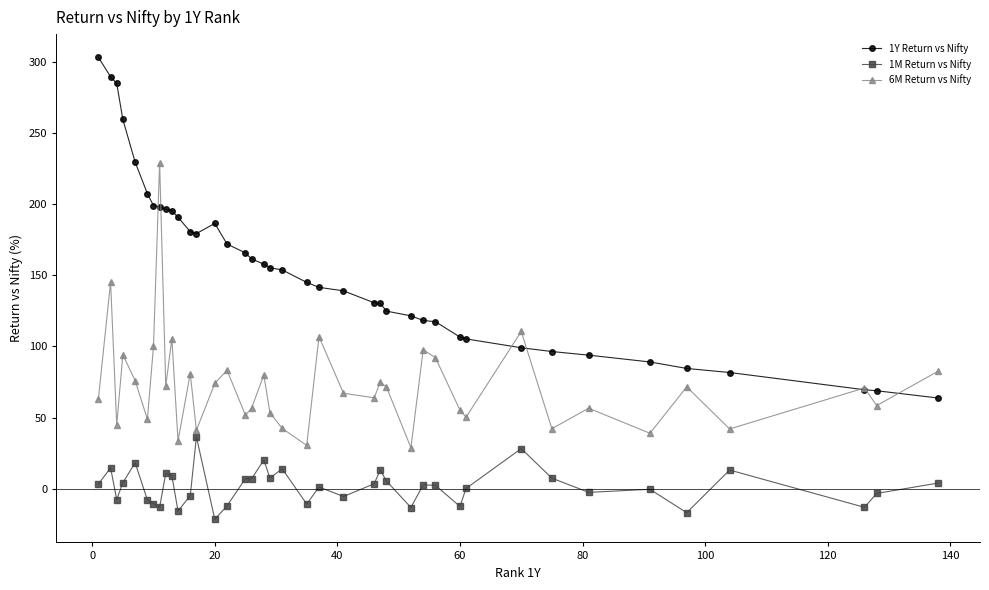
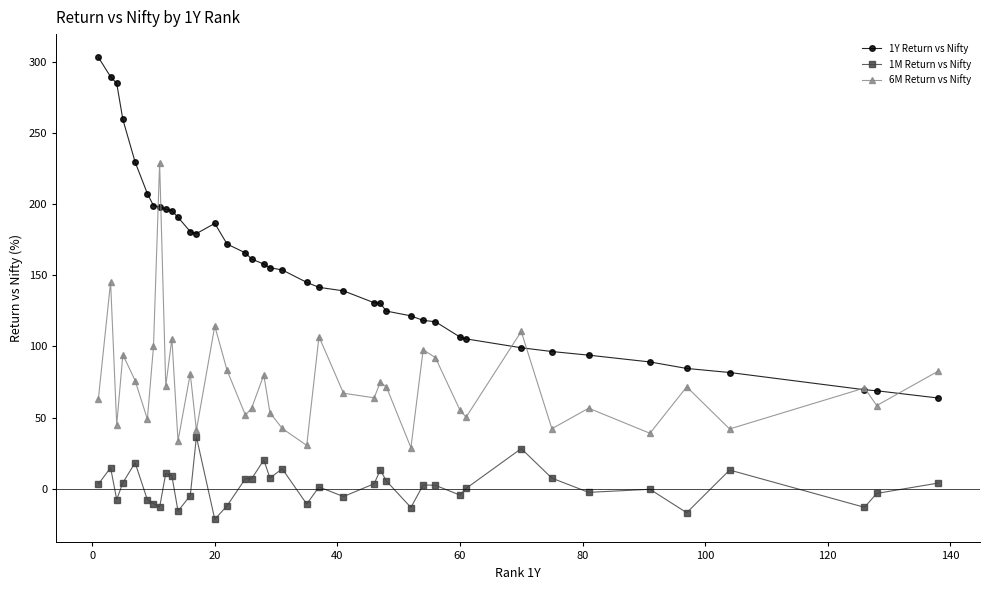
6M Return vs Nifty, 20: 74 -> 114
1M Return vs Nifty, 60: -12 -> -5
